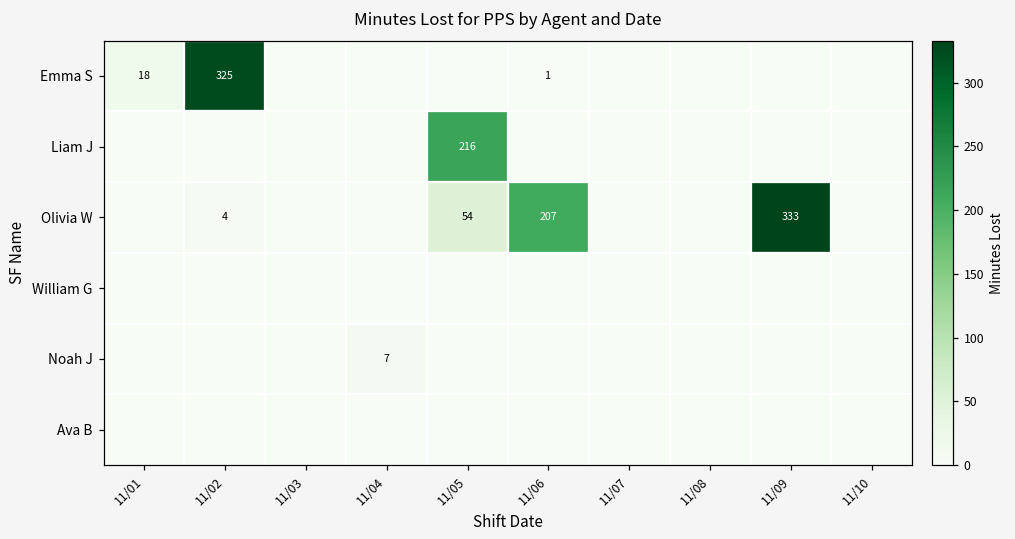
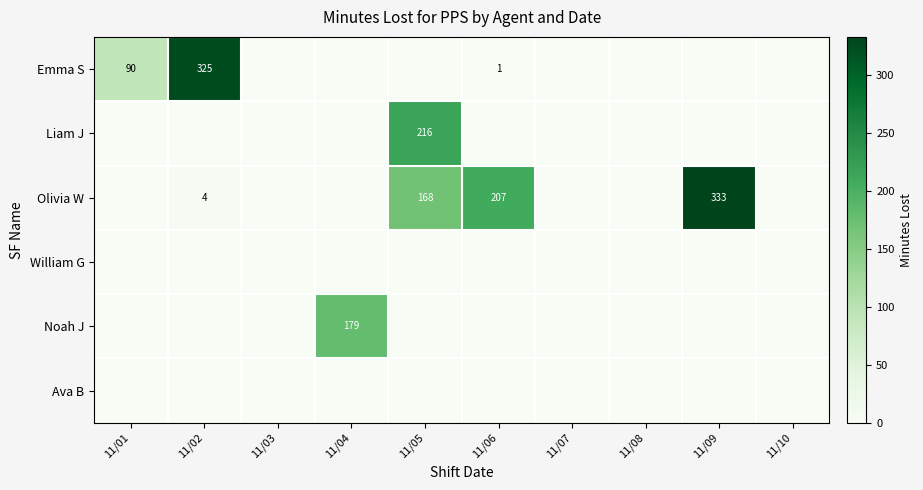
Emma S, 11/01: 18 -> 90
Olivia W, 11/05: 54 -> 168
Noah J, 11/04: 7 -> 179
